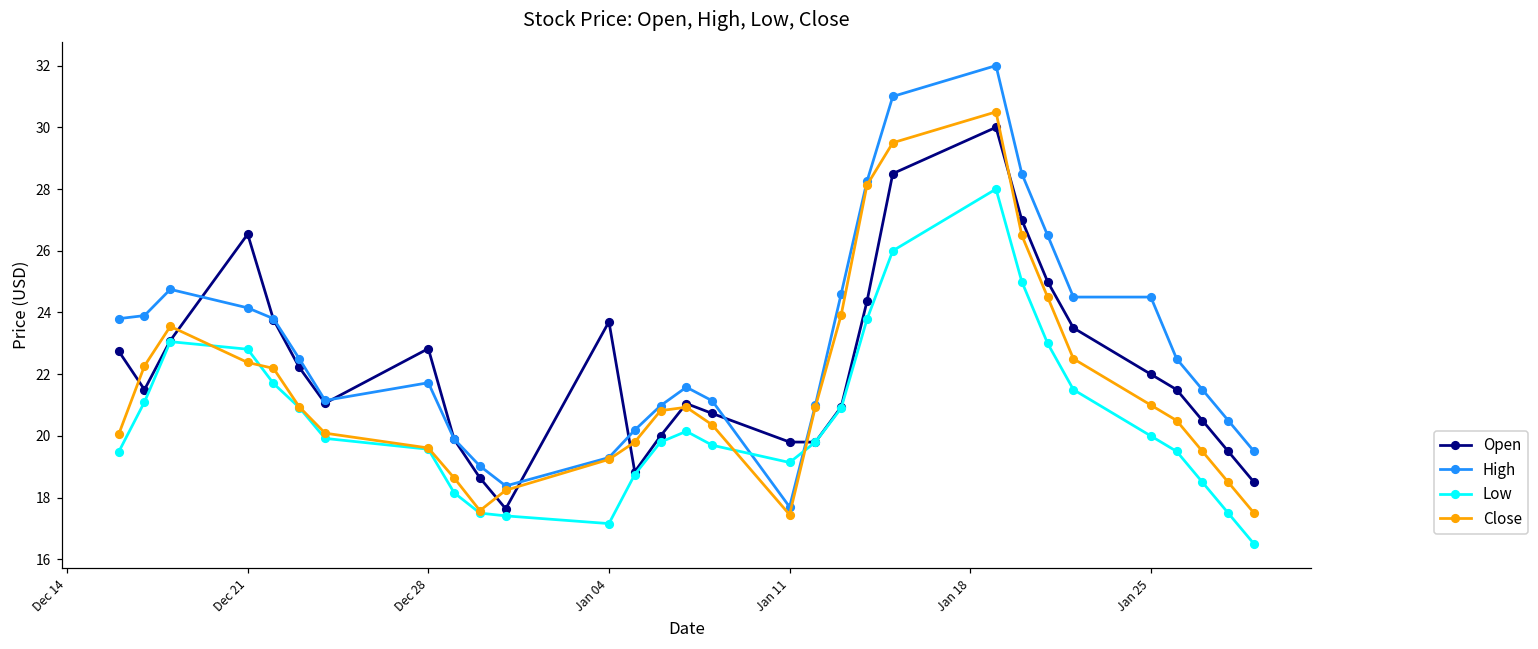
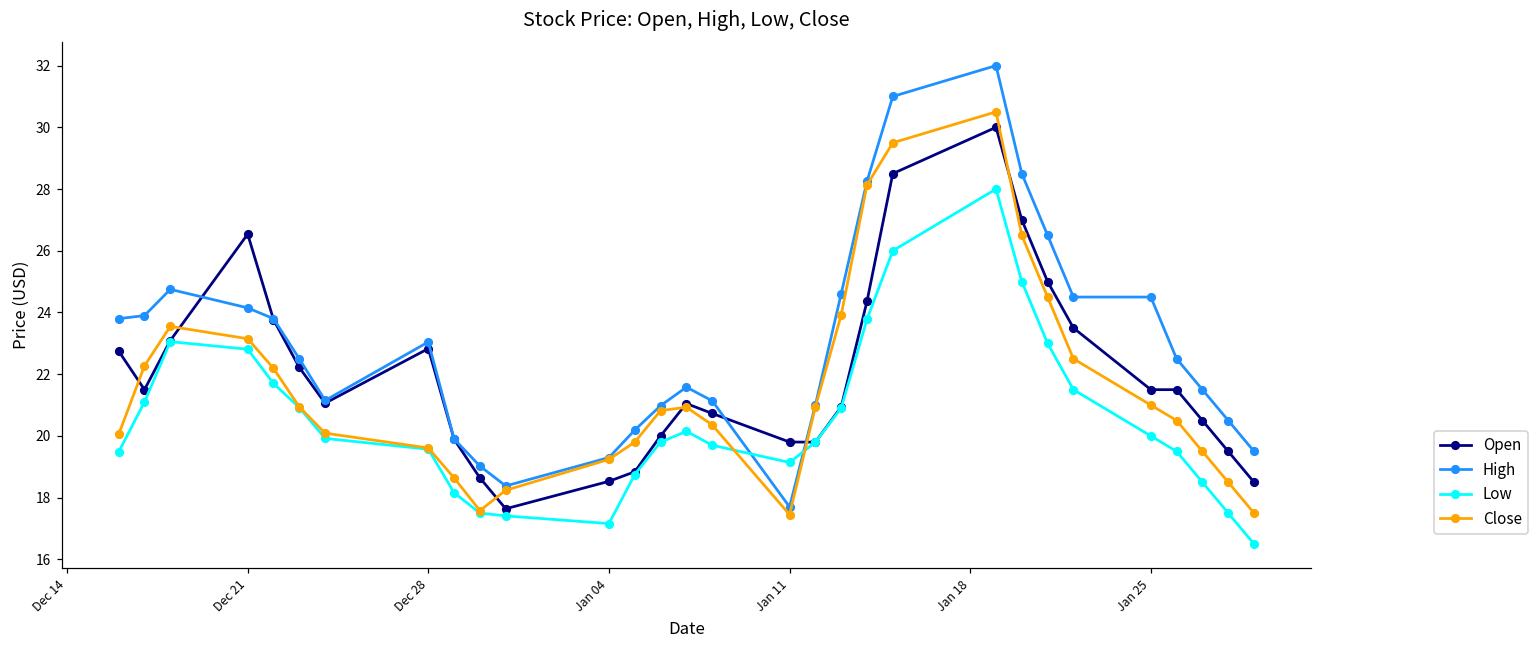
Close, Dec 21: 22.4 -> 23.2
High, Dec 28: 21.7 -> 23.0
Open, Jan 04: 23.7 -> 18.5
Open, Jan 25: 22.0 -> 21.5
